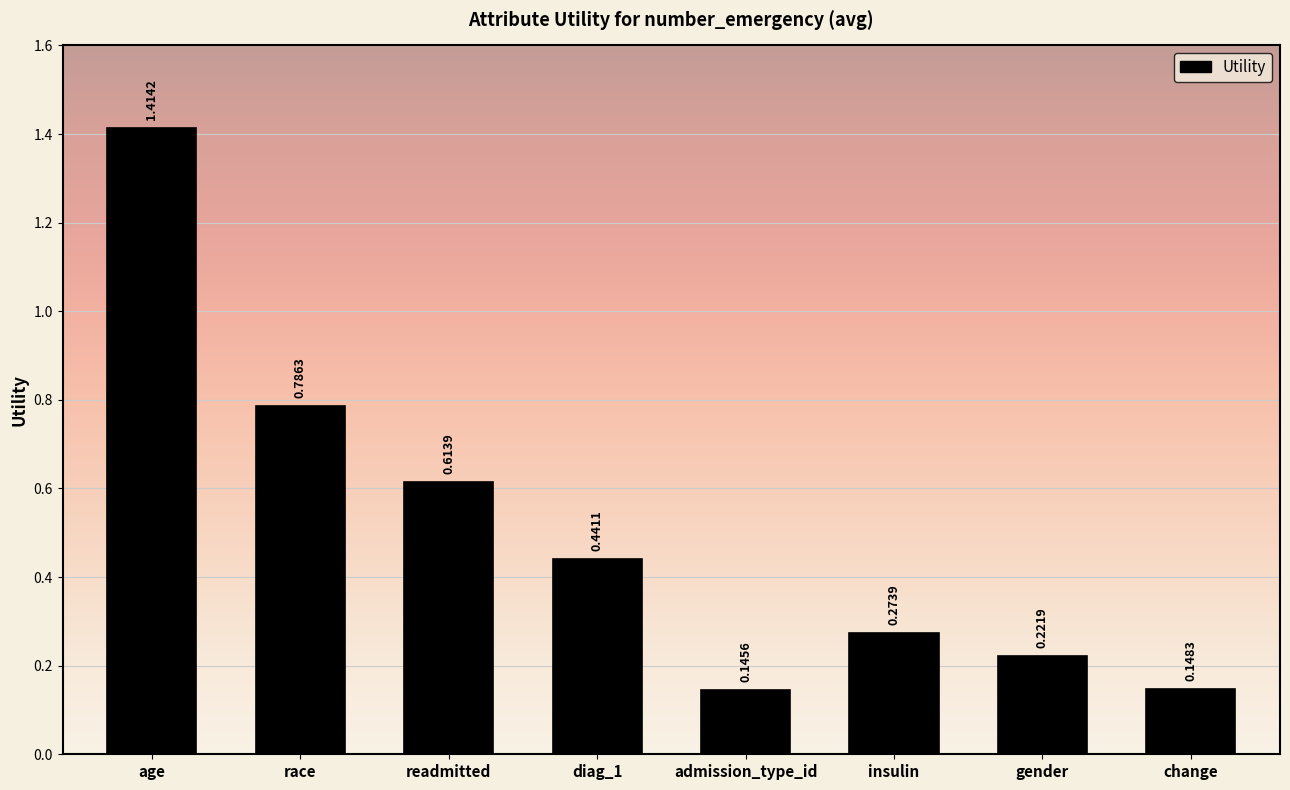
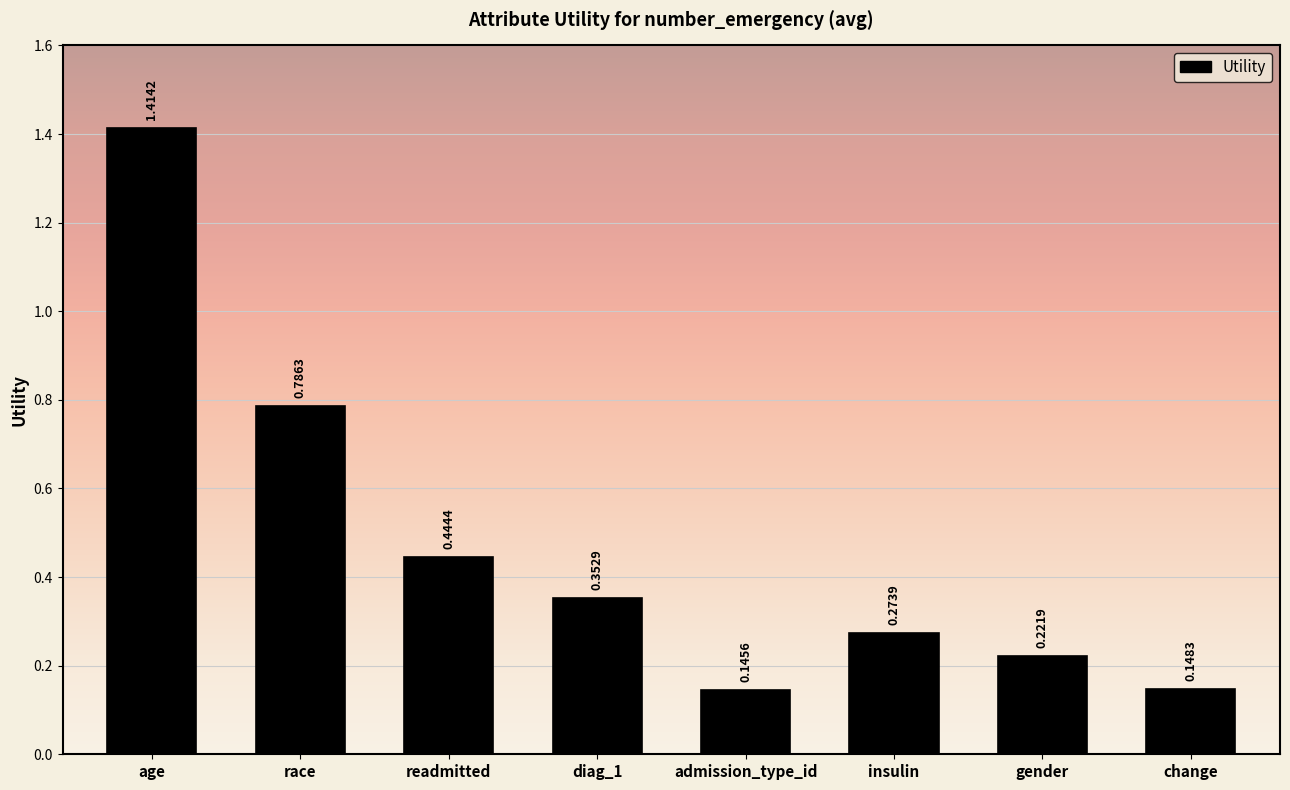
readmitted: 0.6139 -> 0.4444
diag_1: 0.4411 -> 0.3529
